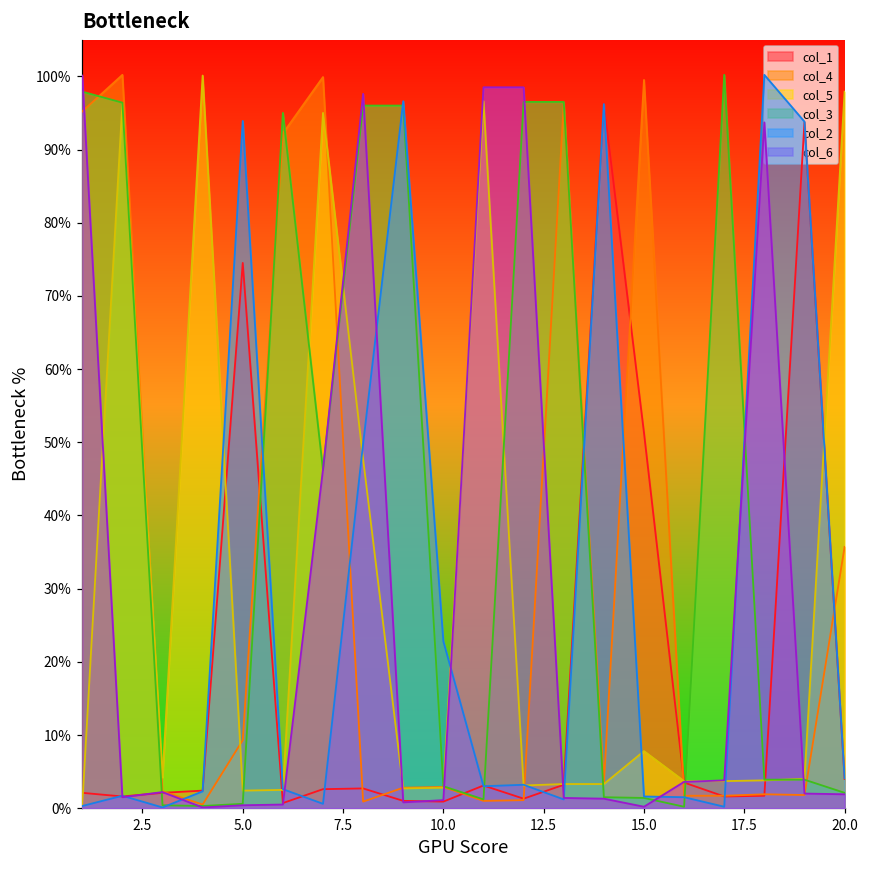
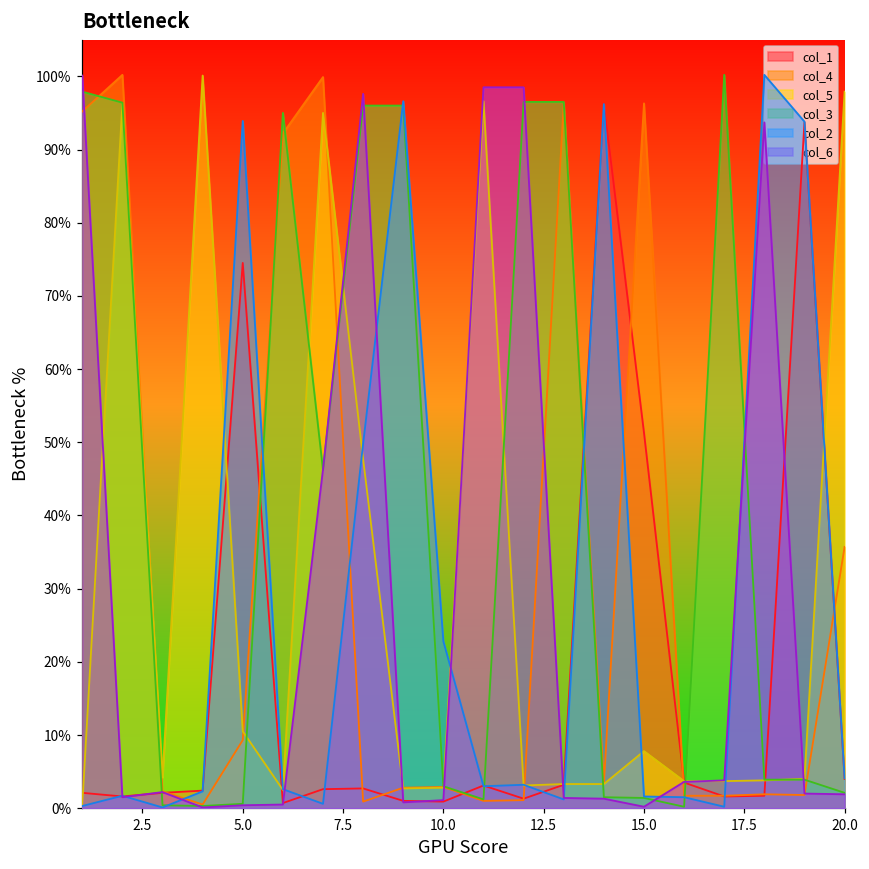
col_5, 5.0: 2% -> 11%
col_4, 15.0: 100% -> 96%
